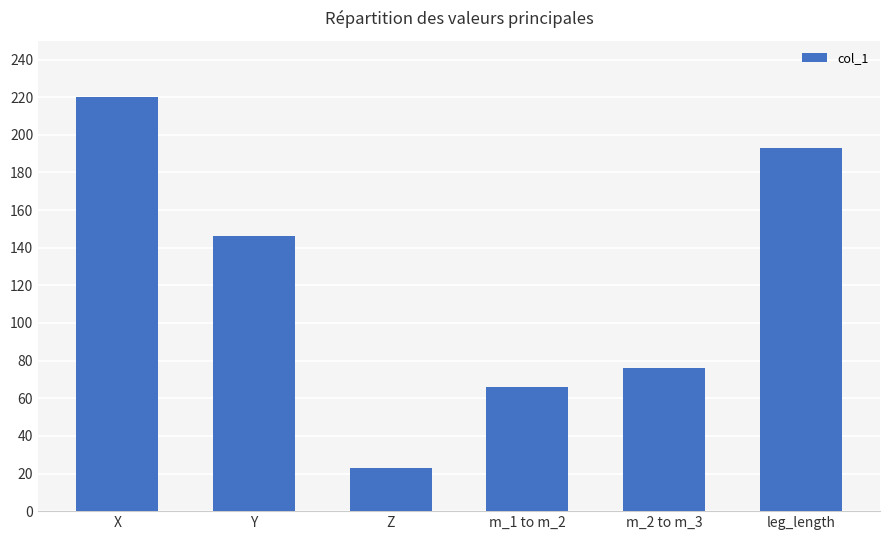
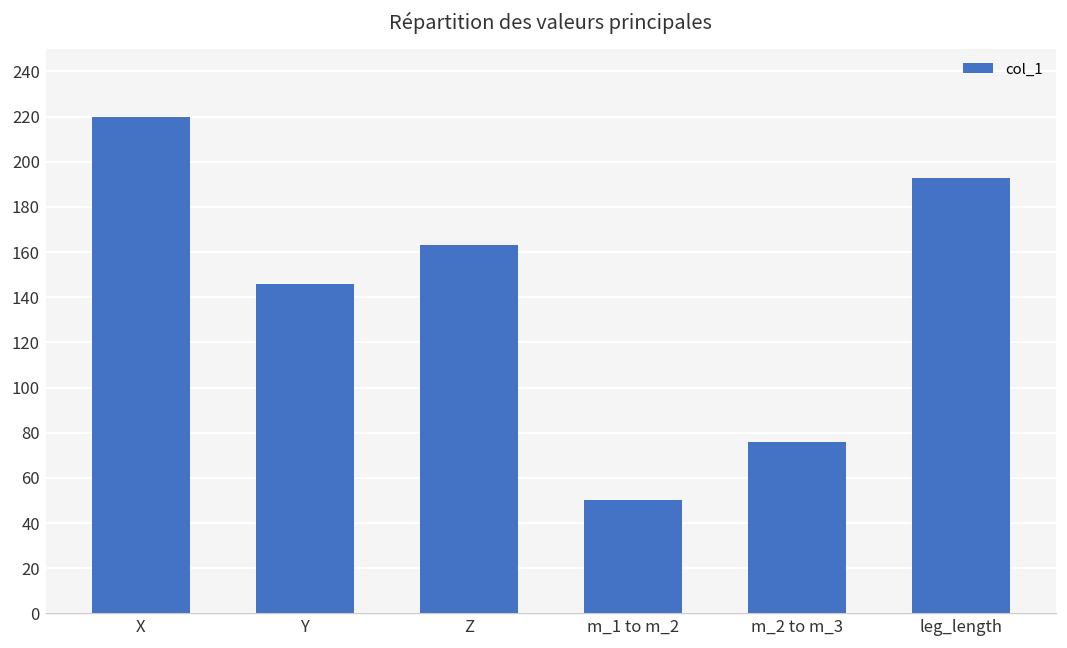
Z: 23 -> 163
m_1 to m_2: 66 -> 50
